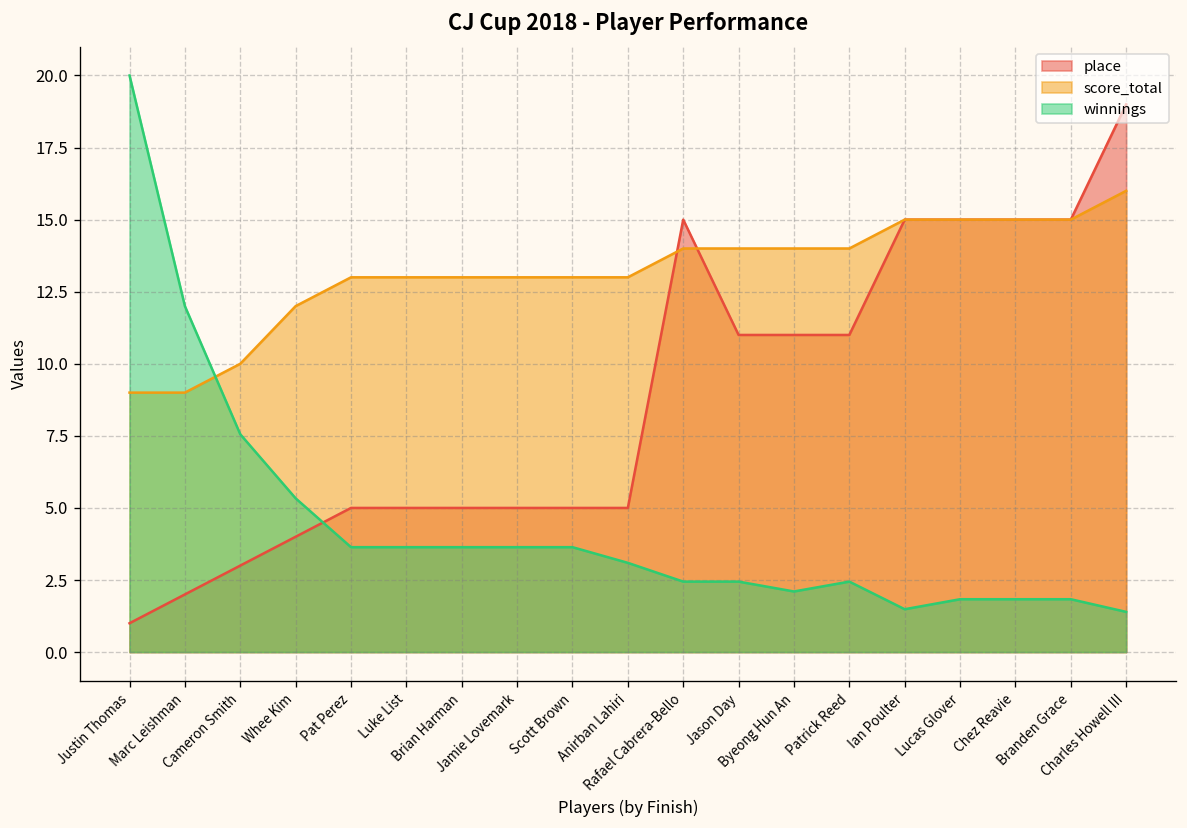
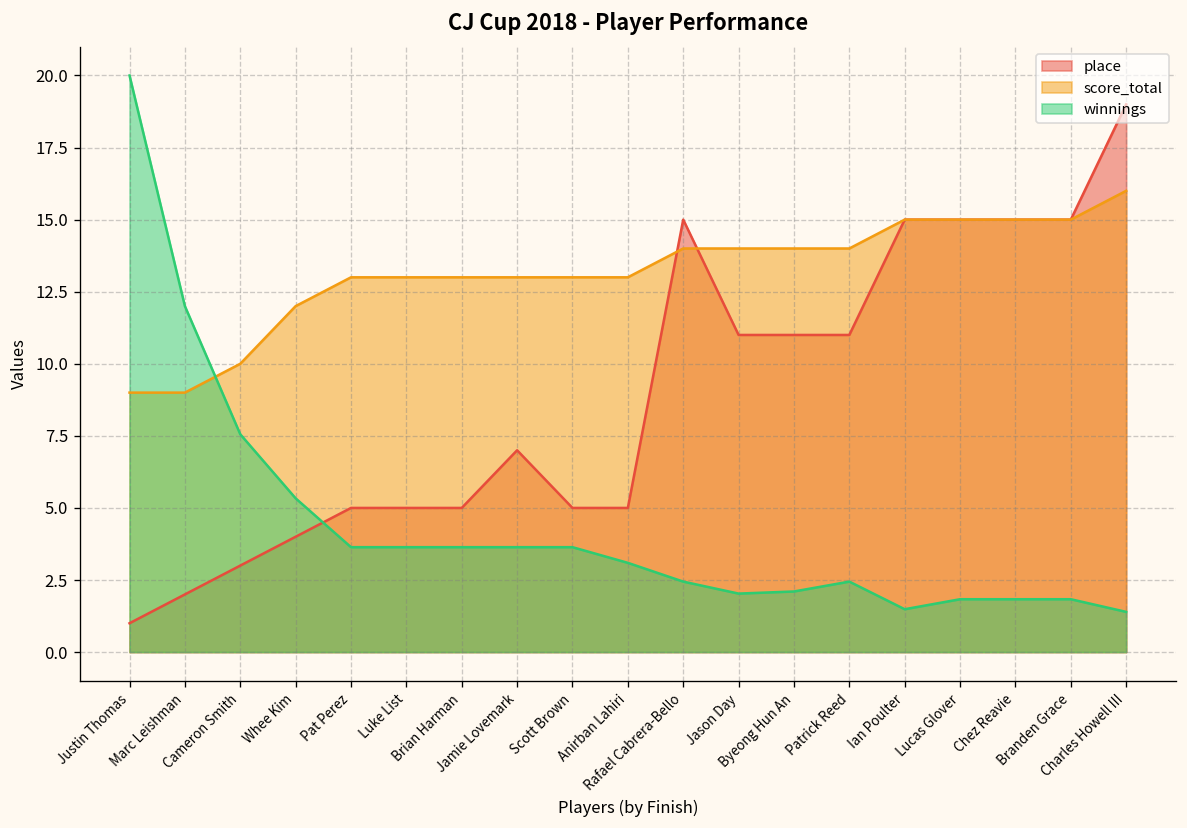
place, Jamie Lovemark: 5 -> 7
winnings, Jason Day: 2.4 -> 2.0
